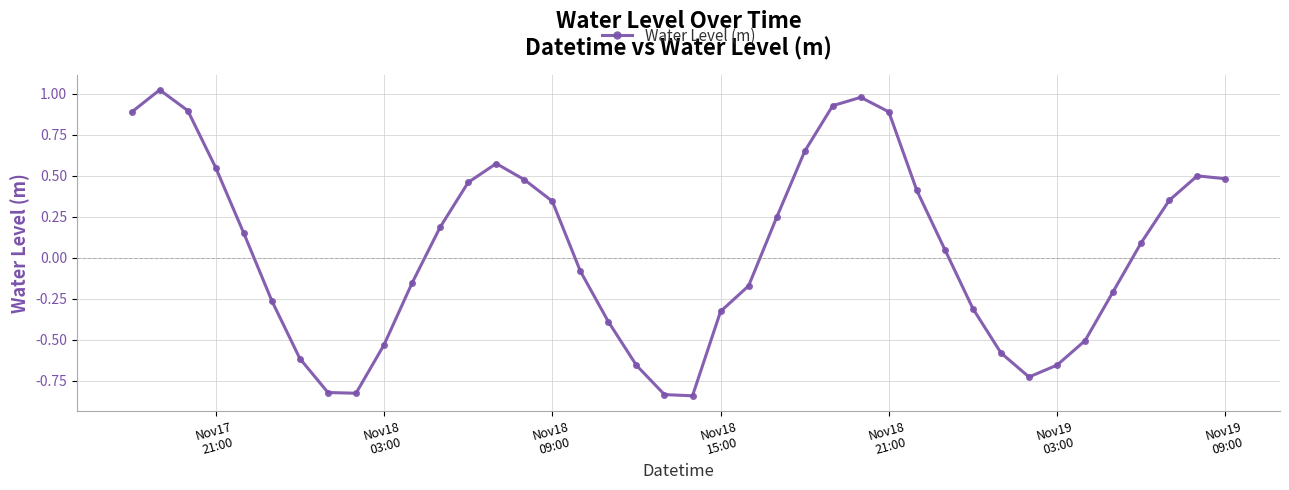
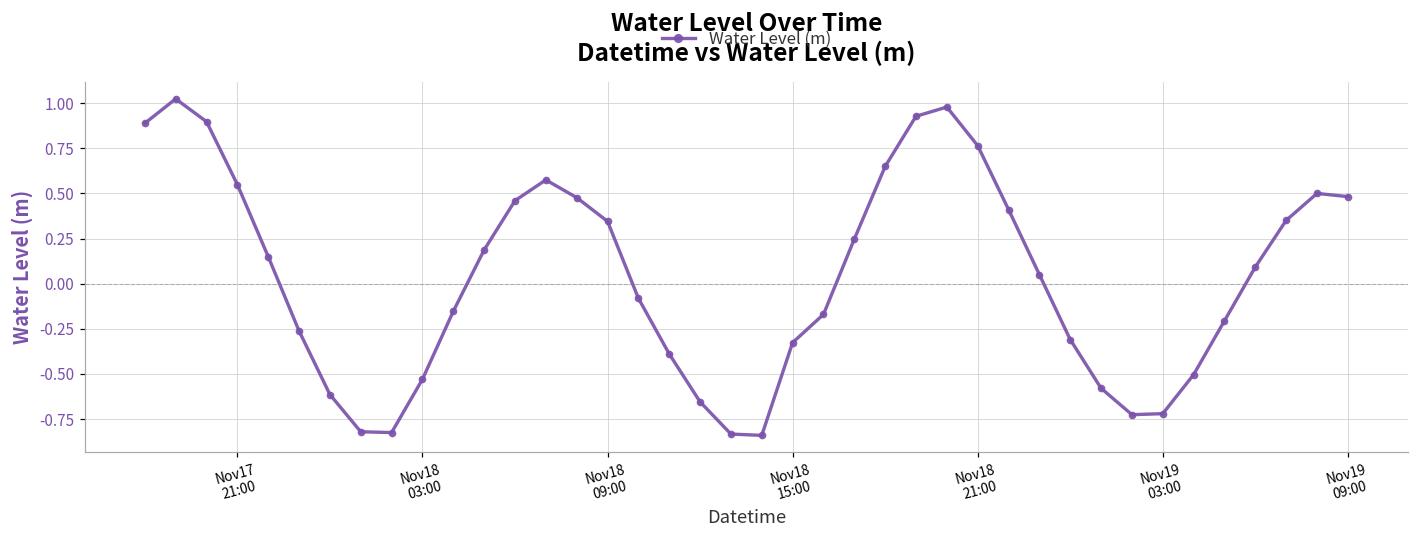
Nov18 21:00: 0.89 -> 0.76
Nov19 03:00: -0.65 -> -0.72
